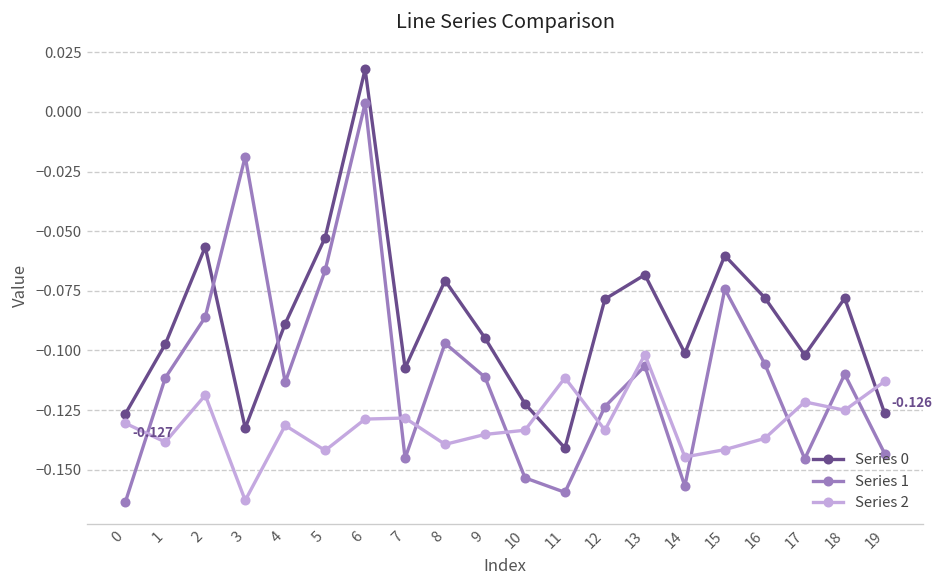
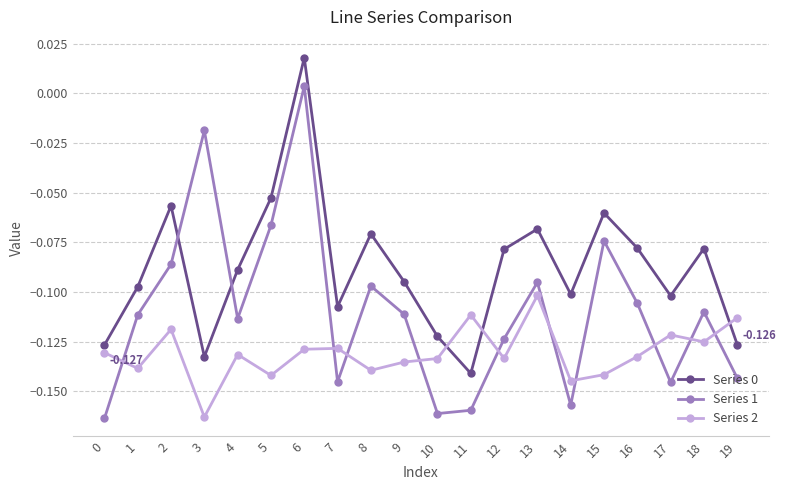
Series 1, 10: -0.153 -> -0.161
Series 1, 13: -0.107 -> -0.095
Series 2, 16: -0.137 -> -0.132
